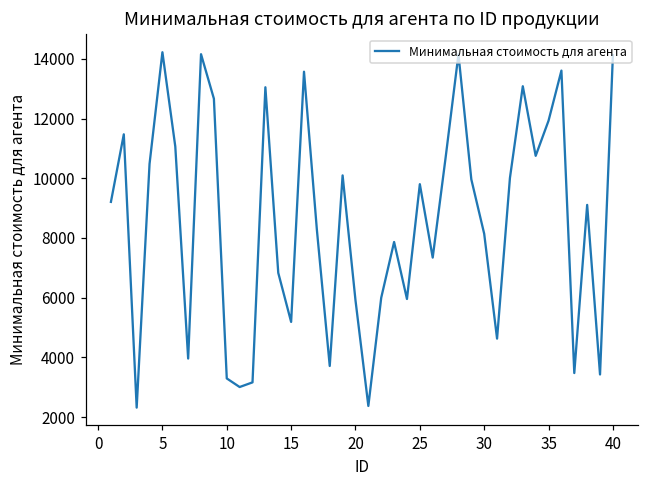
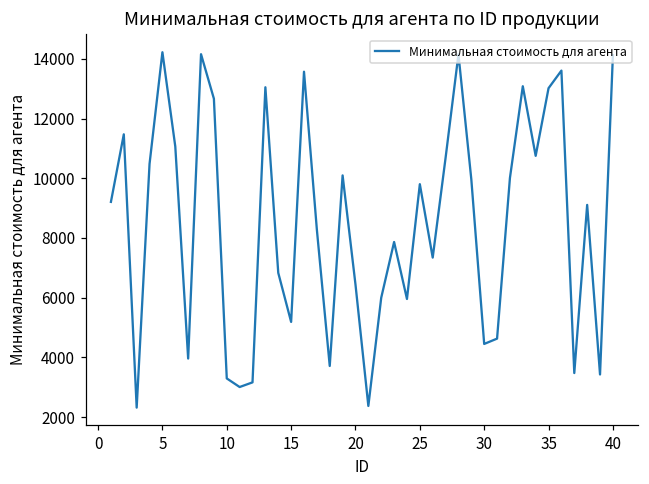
20: 5900 -> 6400
30: 8100 -> 4500
35: 11900 -> 13000
